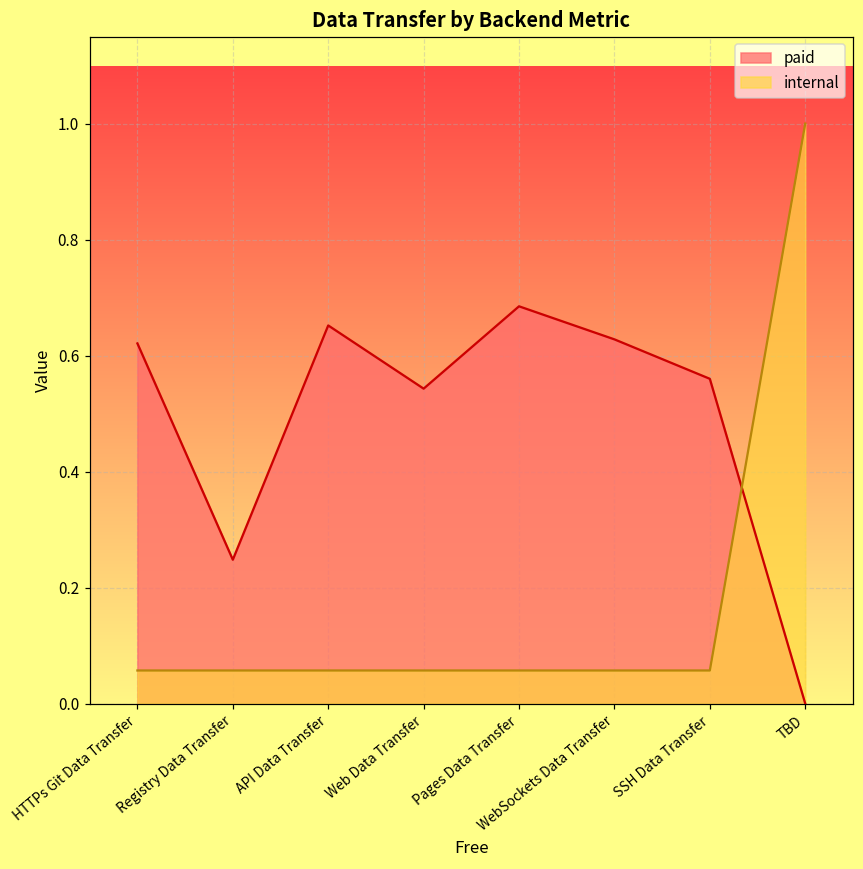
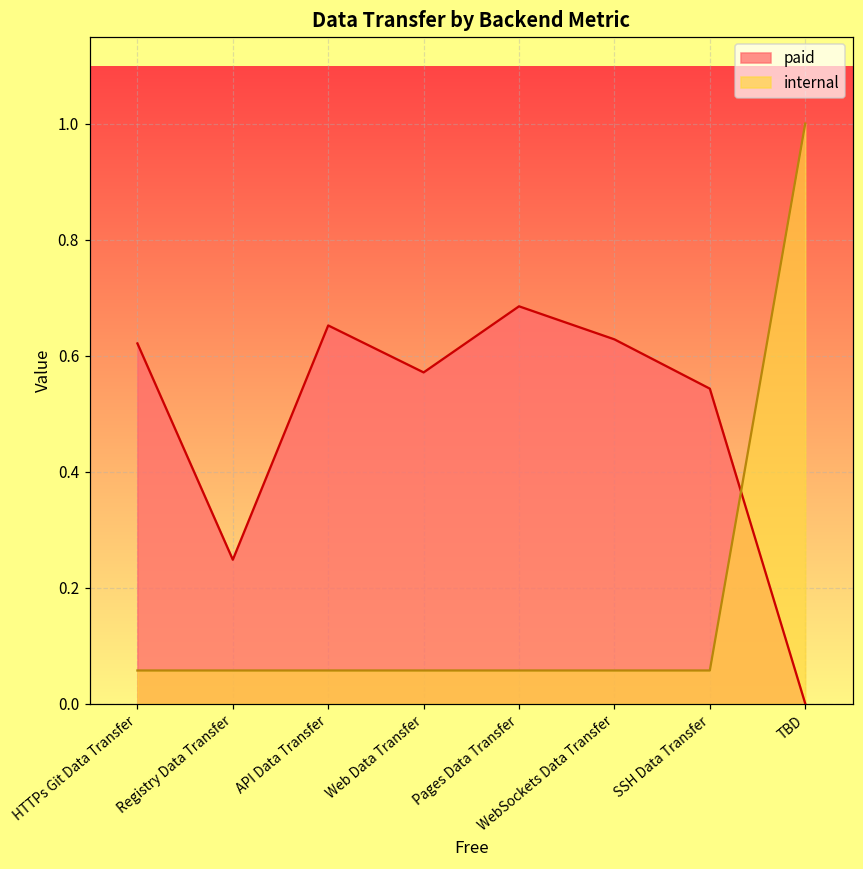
paid, Web Data Transfer: 0.54 -> 0.57
paid, SSH Data Transfer: 0.56 -> 0.54
